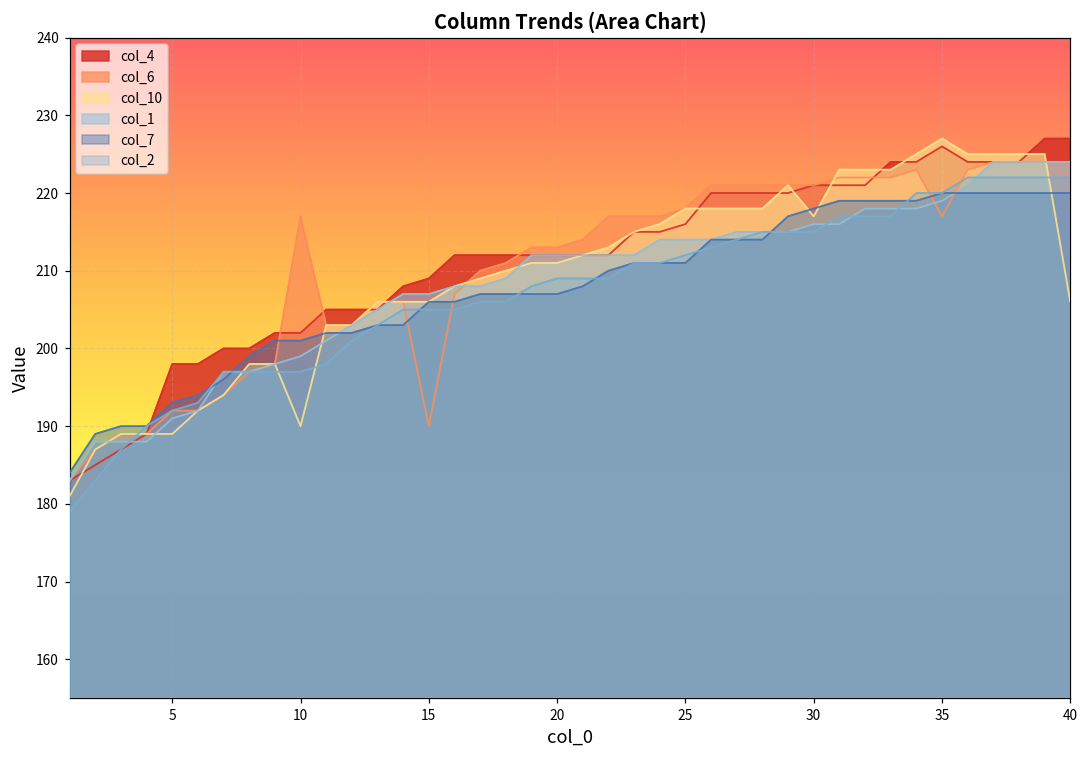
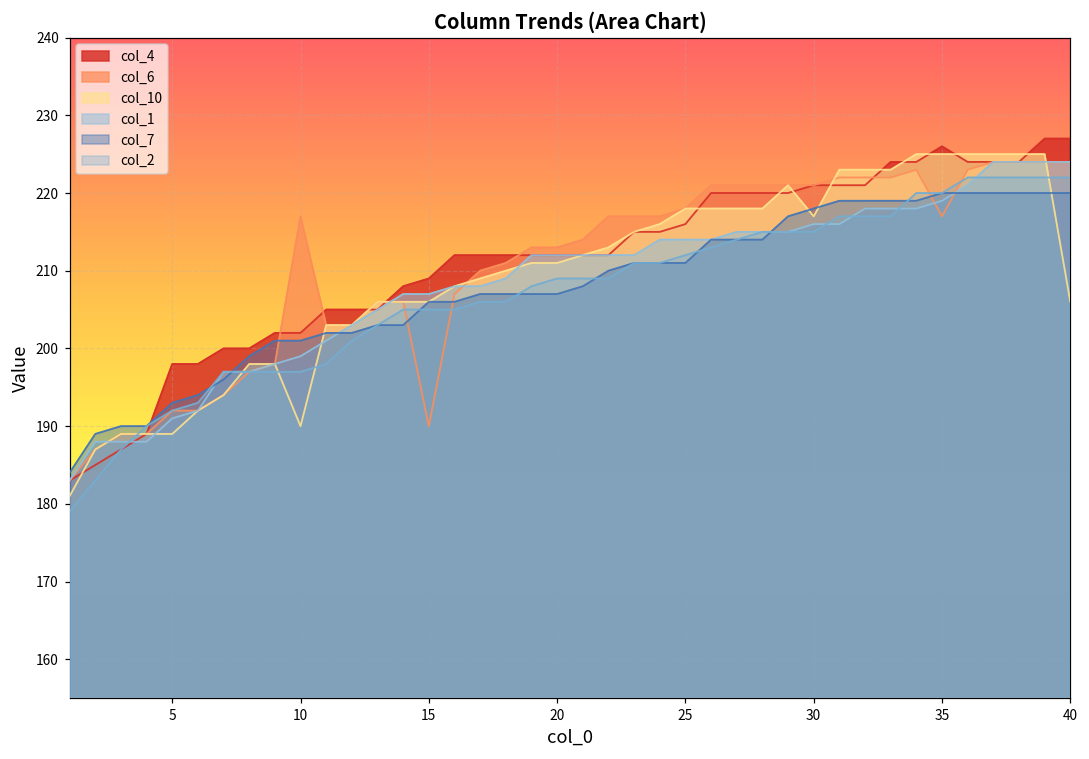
col_10, 35: 227 -> 225
